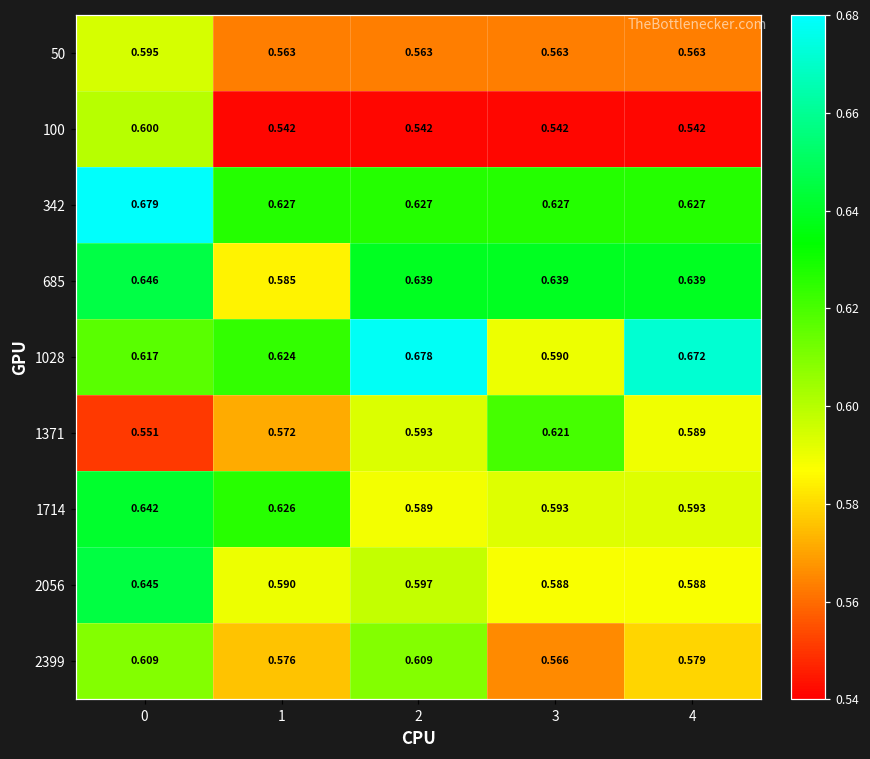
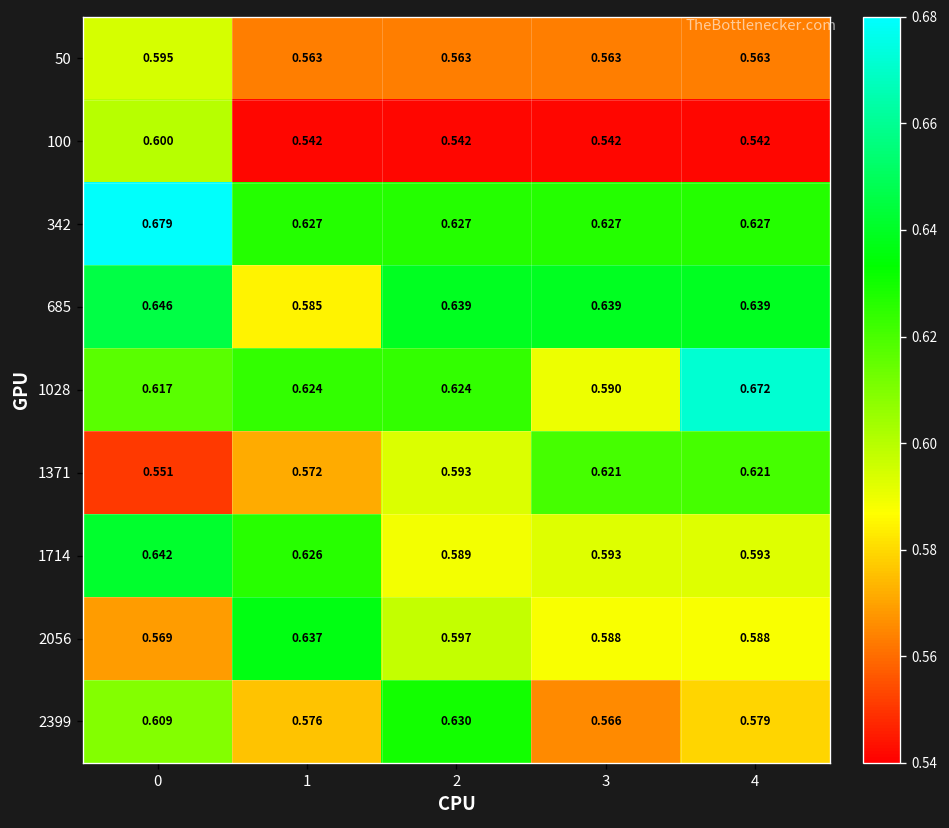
1028, 2: 0.678 -> 0.624
1371, 4: 0.589 -> 0.621
2056, 0: 0.645 -> 0.569
2056, 1: 0.590 -> 0.637
2399, 2: 0.609 -> 0.630
